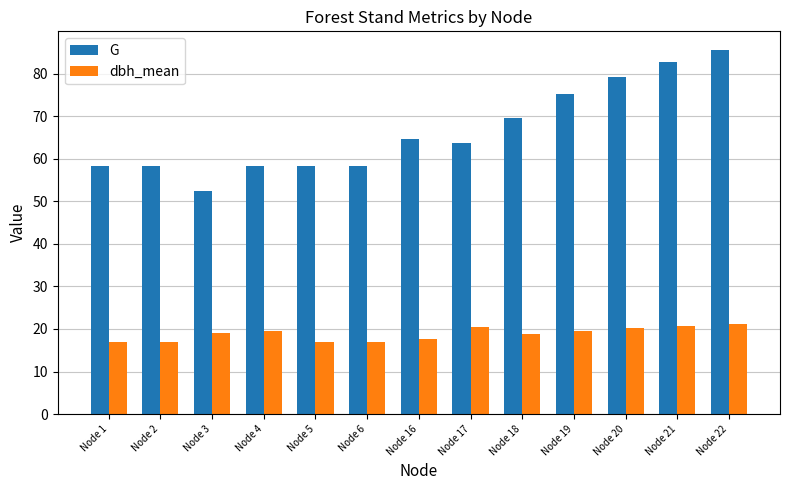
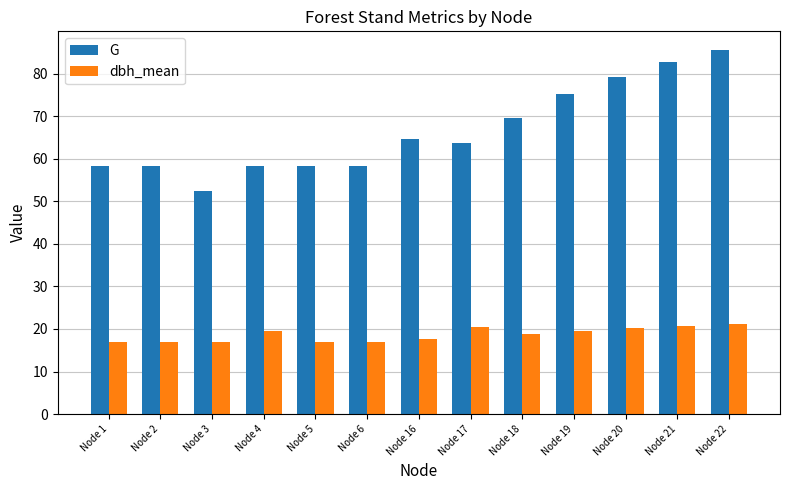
dbh_mean, Node 3: 19 -> 17
